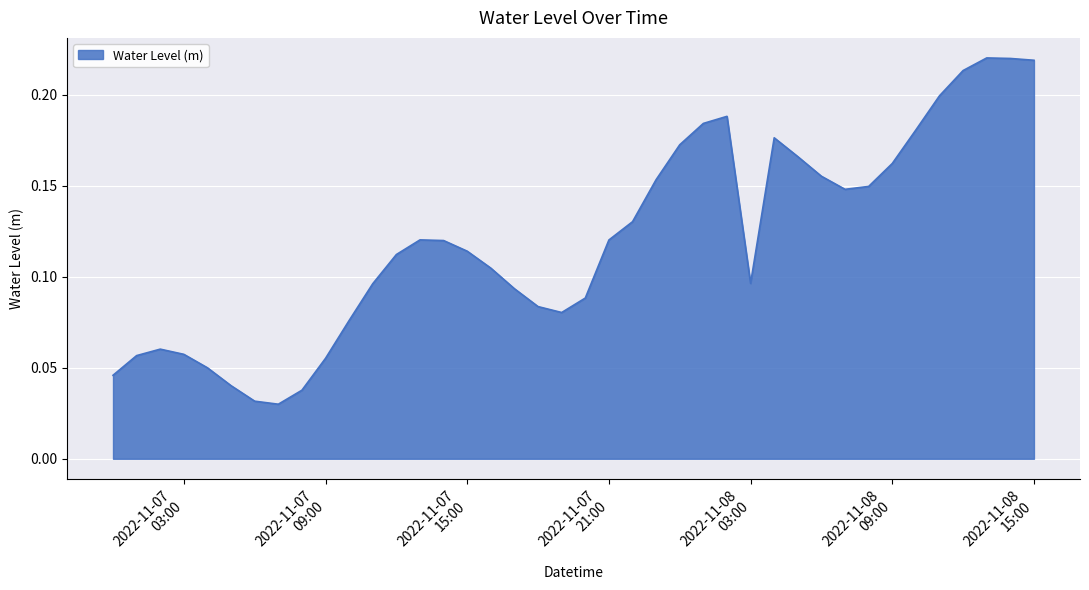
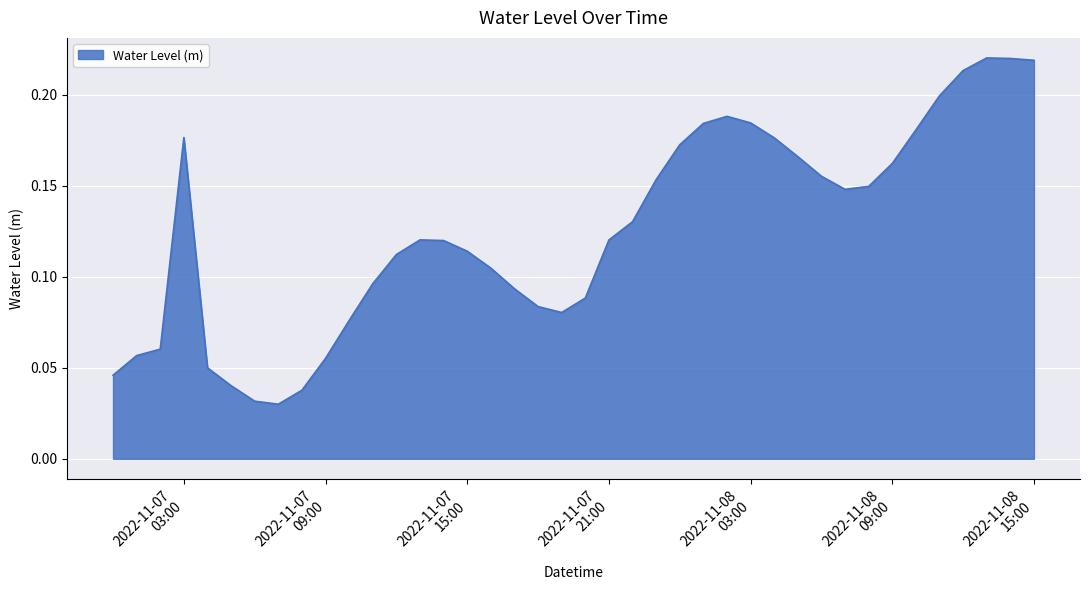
2022-11-07 03:00: 0.057 -> 0.177
2022-11-08 03:00: 0.096 -> 0.185
